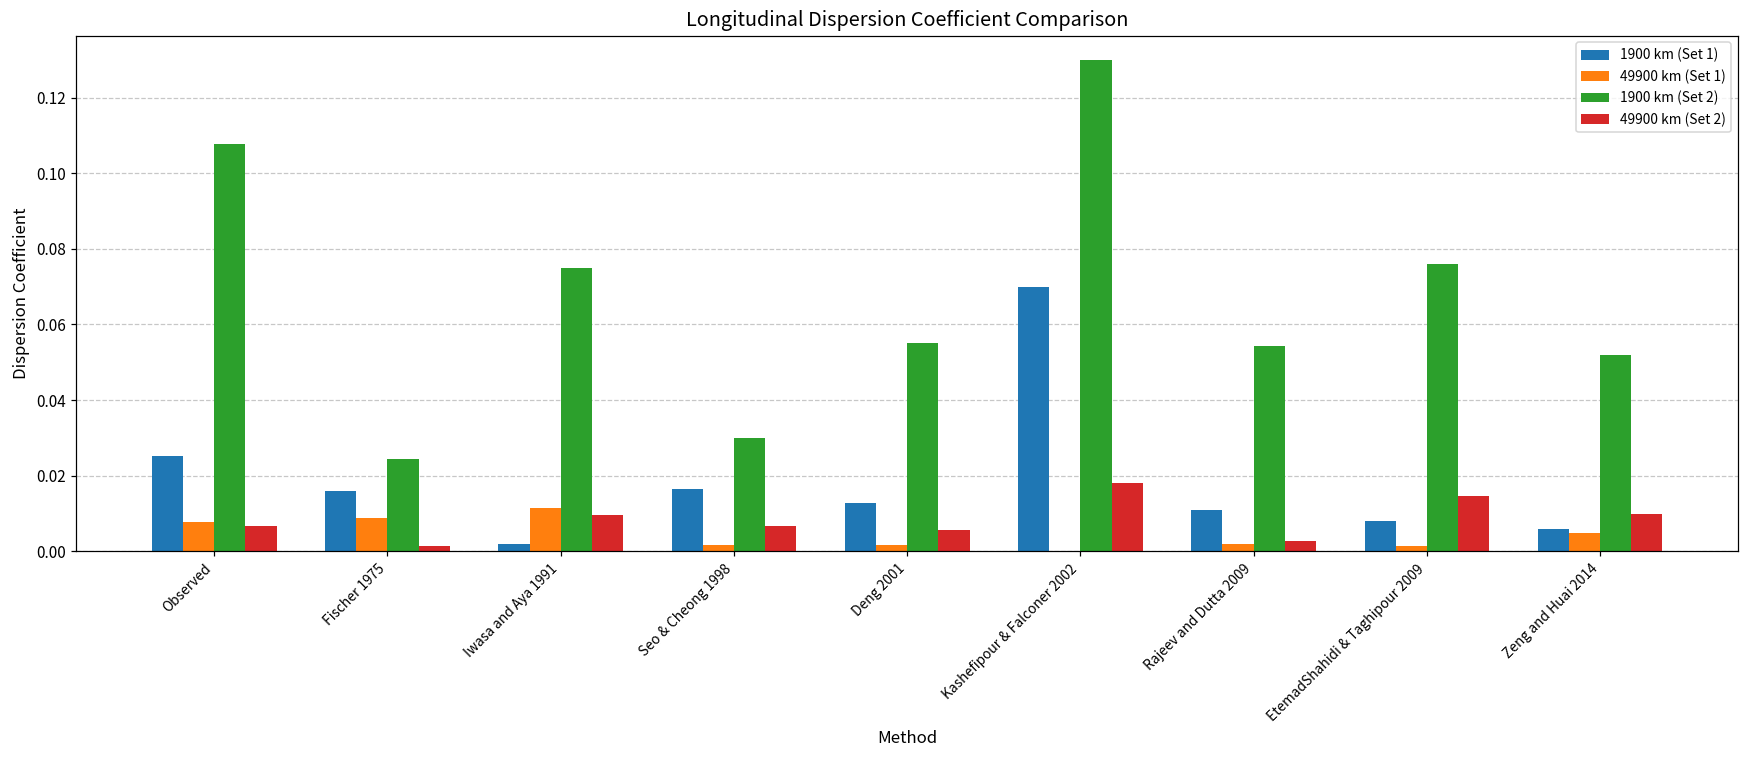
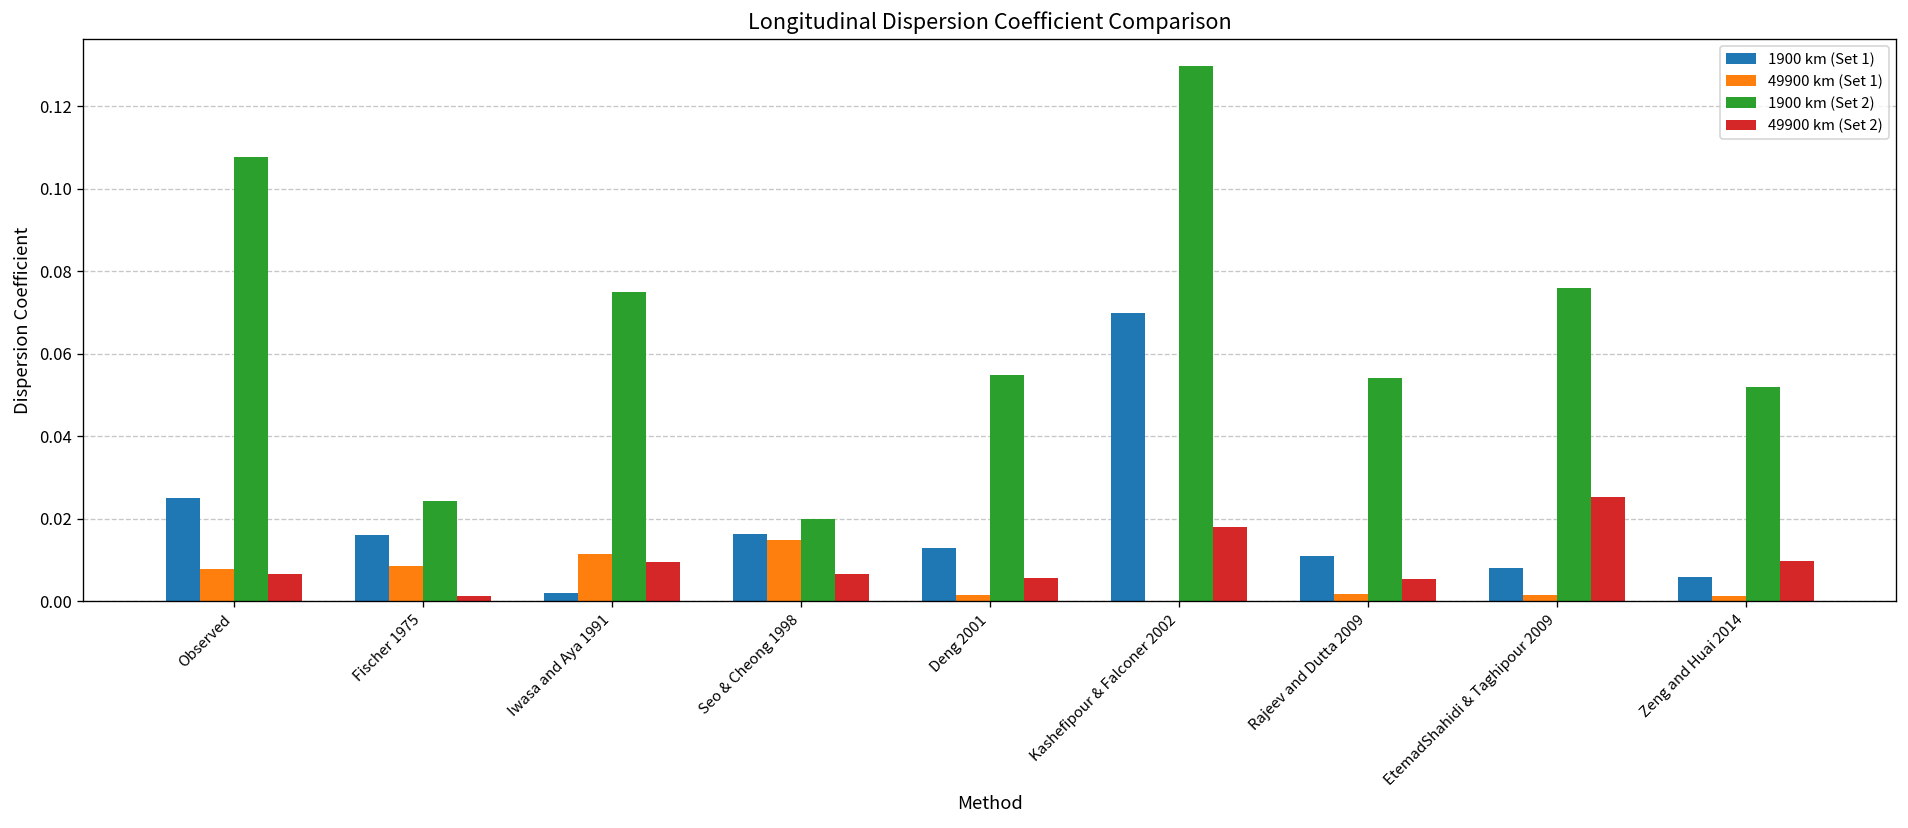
49900 km (Set 1), Seo & Cheong 1998: 0.002 -> 0.015
1900 km (Set 2), Seo & Cheong 1998: 0.03 -> 0.02
49900 km (Set 2), Rajeev and Dutta 2009: 0.003 -> 0.006
49900 km (Set 2), EtemadShahidi & Taghipour 2009: 0.015 -> 0.025
49900 km (Set 1), Zeng and Huai 2014: 0.005 -> 0.001
